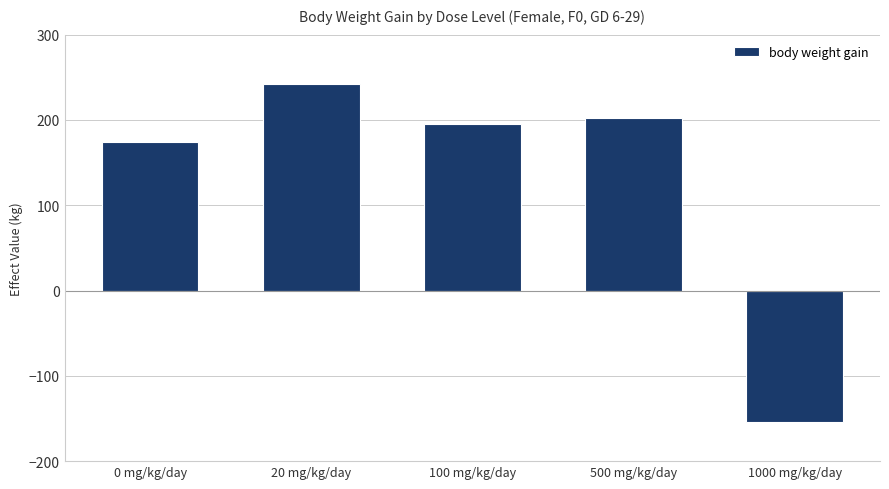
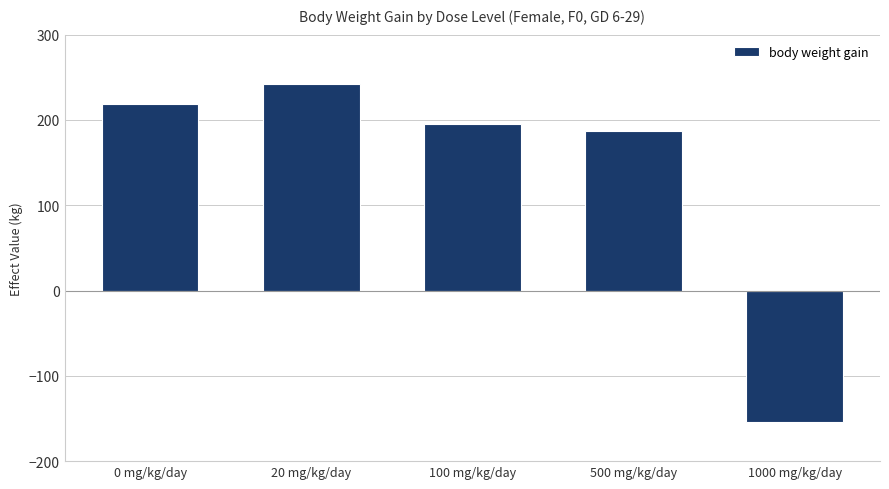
0 mg/kg/day: 170 -> 220
500 mg/kg/day: 200 -> 190
